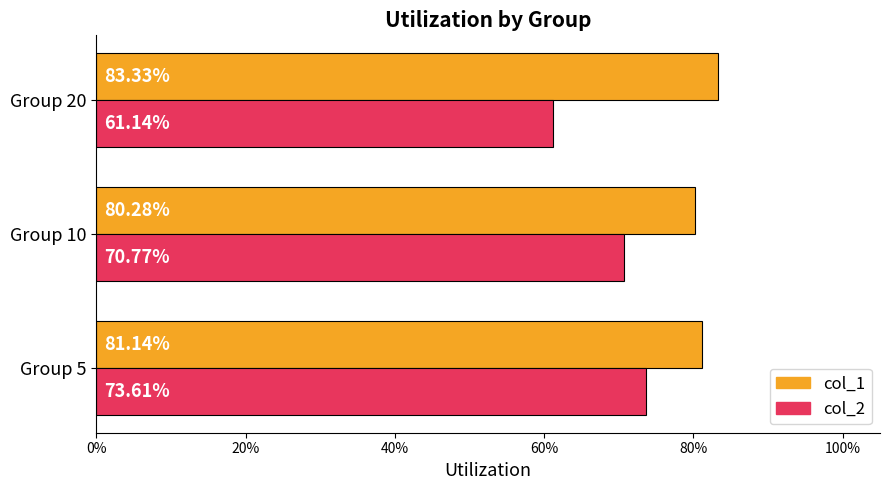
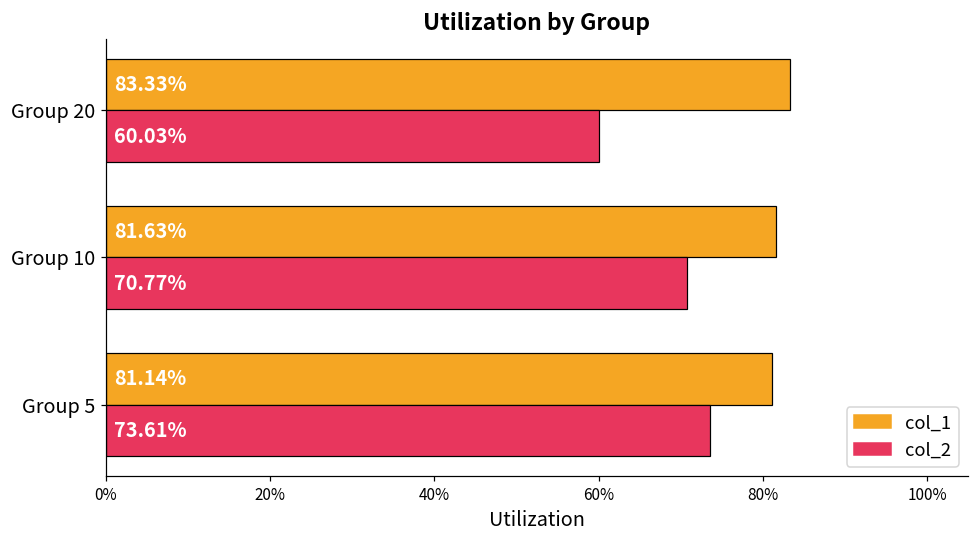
col_2, Group 20: 61.14% -> 60.03%
col_1, Group 10: 80.28% -> 81.63%
